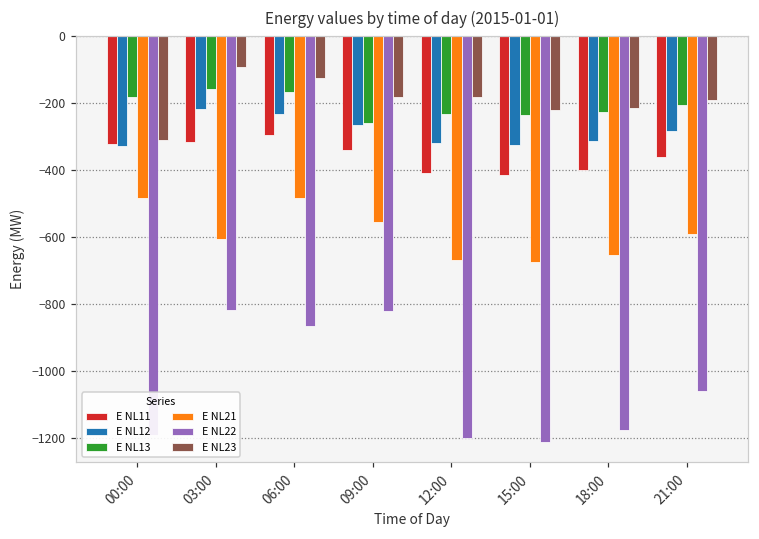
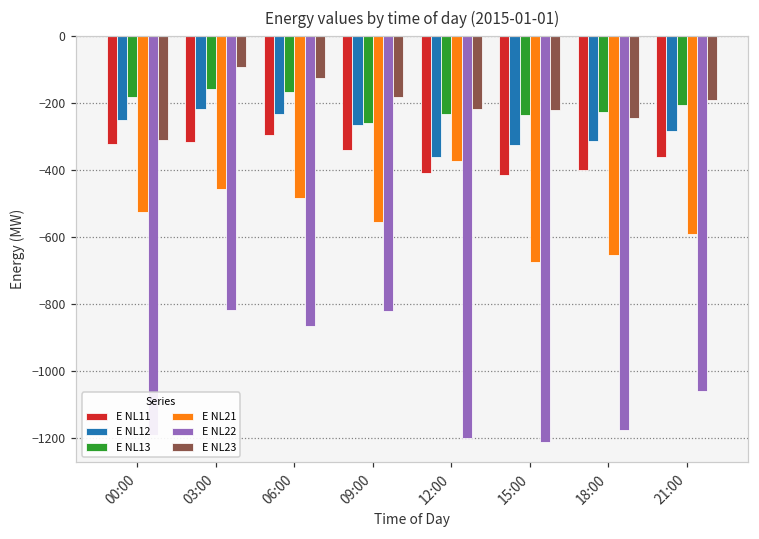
E NL12, 00:00: -330 -> -250
E NL21, 00:00: -490 -> -530
E NL21, 03:00: -610 -> -460
E NL12, 12:00: -320 -> -360
E NL21, 12:00: -670 -> -370
E NL23, 12:00: -180 -> -220
E NL23, 18:00: -210 -> -240
